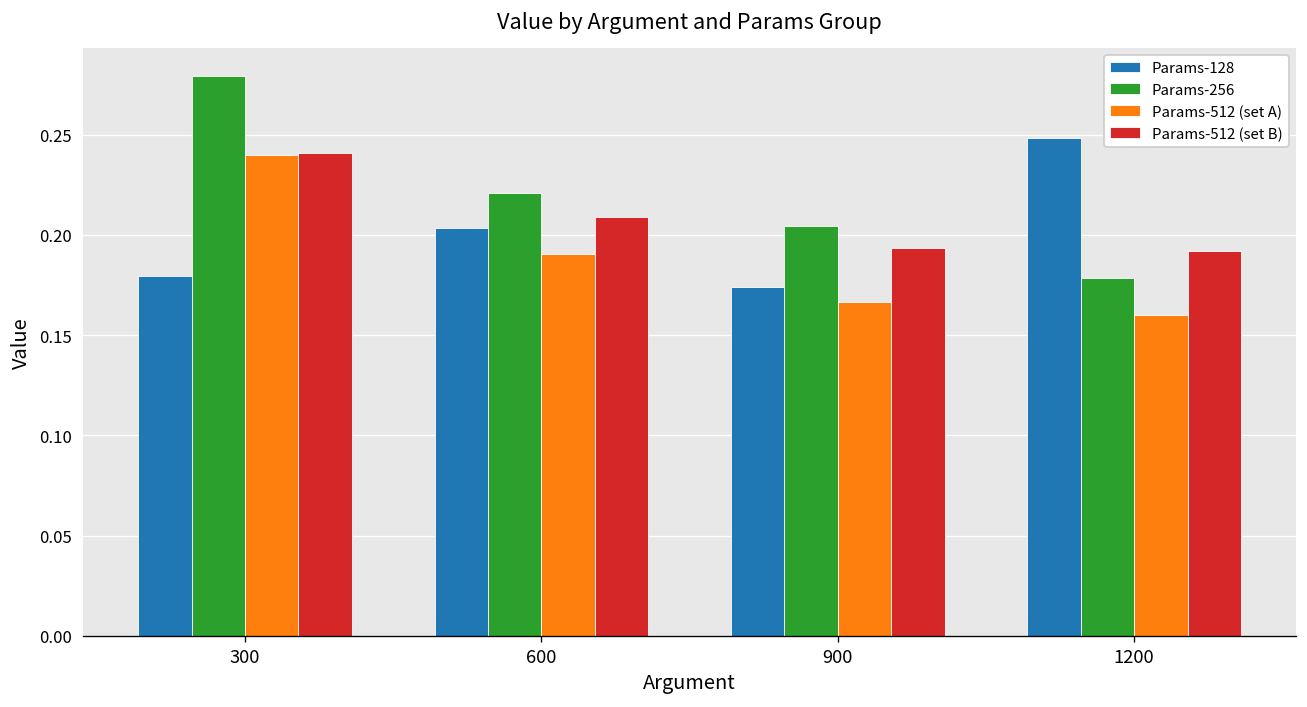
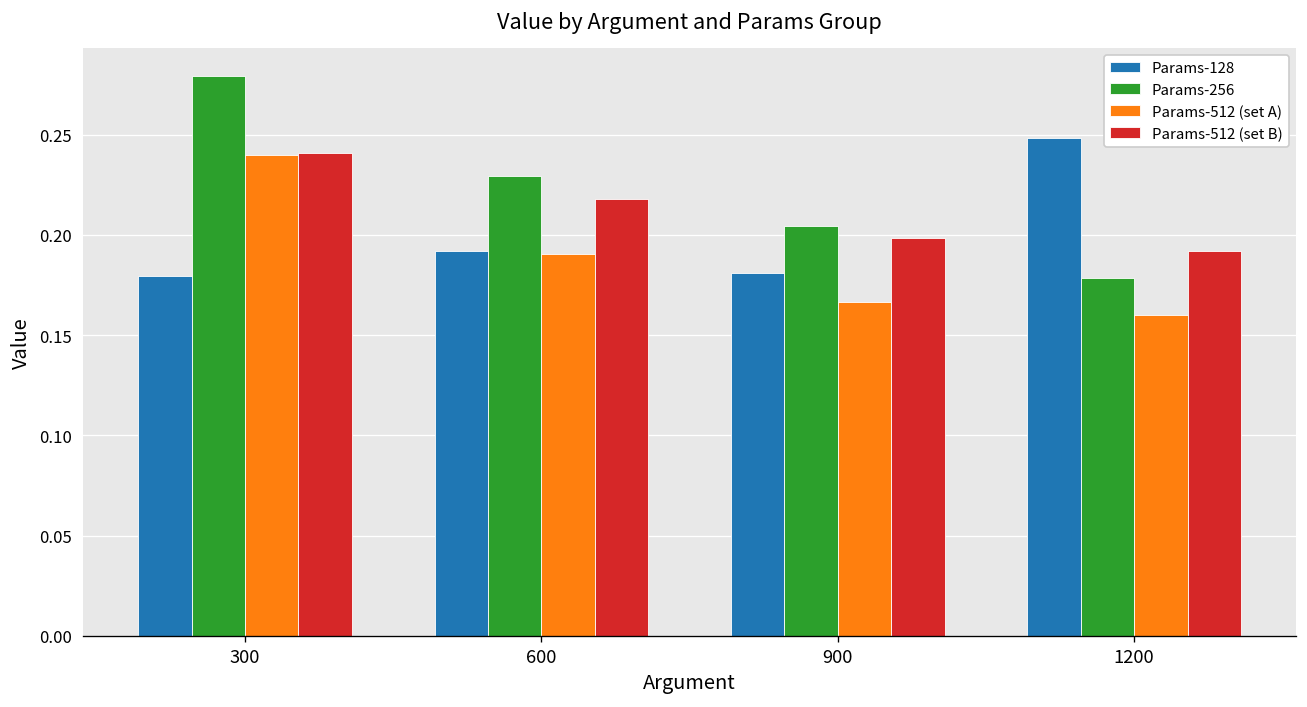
Params-128, 600: 0.203 -> 0.192
Params-256, 600: 0.221 -> 0.229
Params-512 (set B), 600: 0.209 -> 0.218
Params-128, 900: 0.174 -> 0.181
Params-512 (set B), 900: 0.193 -> 0.198
